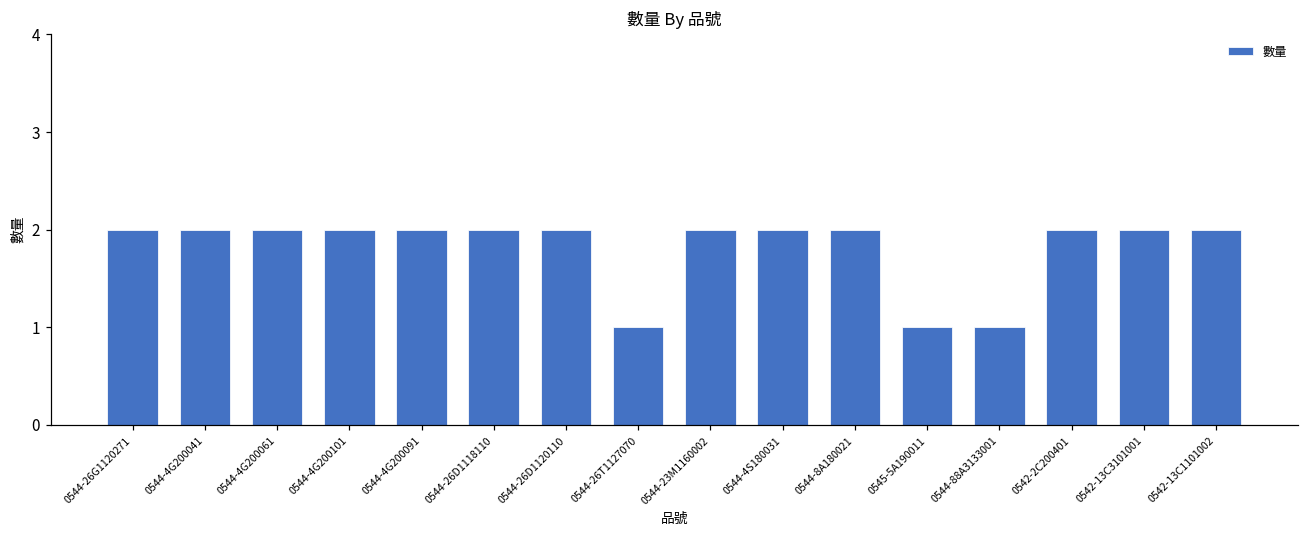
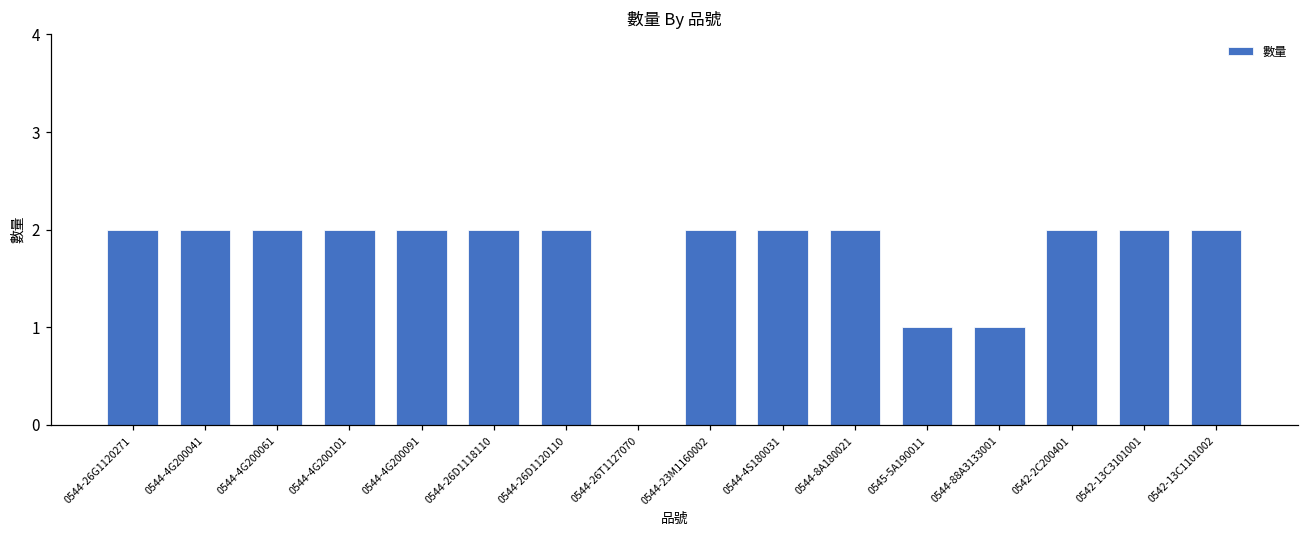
0544-26T1127070: 1 -> 0
